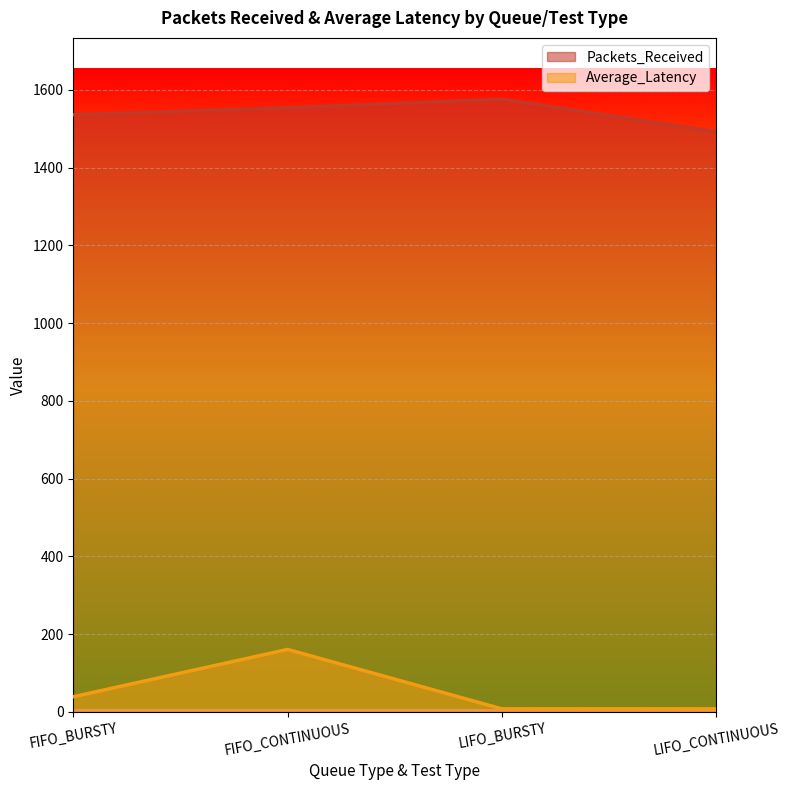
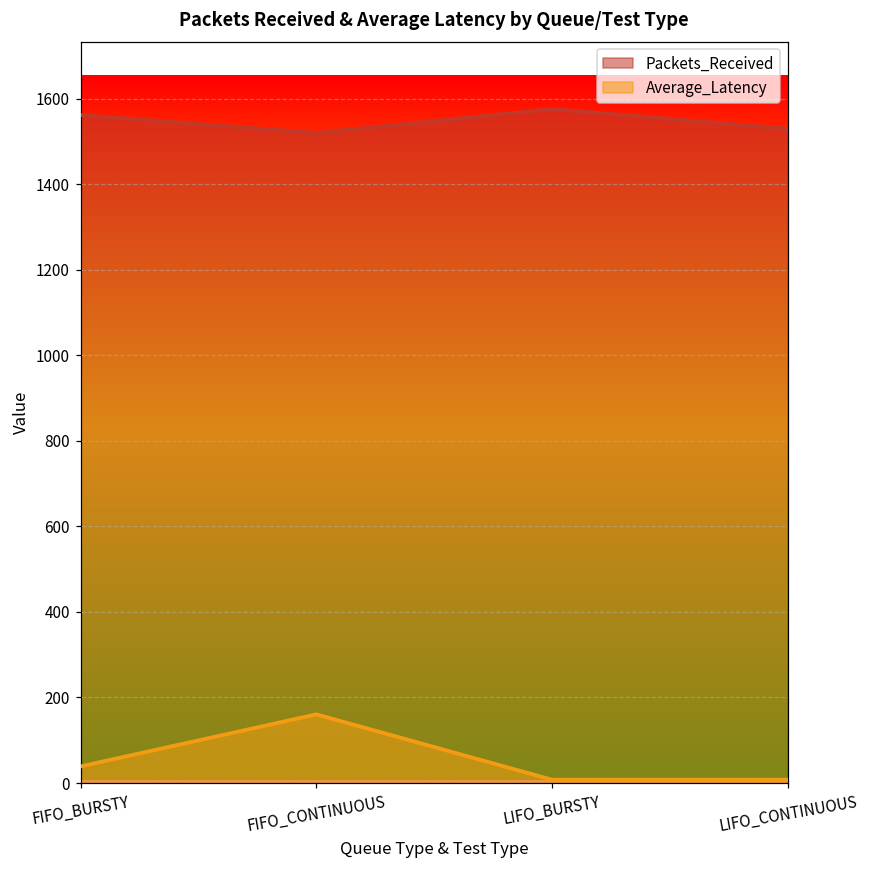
Packets_Received, FIFO_BURSTY: 1540 -> 1560
Packets_Received, FIFO_CONTINUOUS: 1550 -> 1520
Packets_Received, LIFO_CONTINUOUS: 1490 -> 1530
